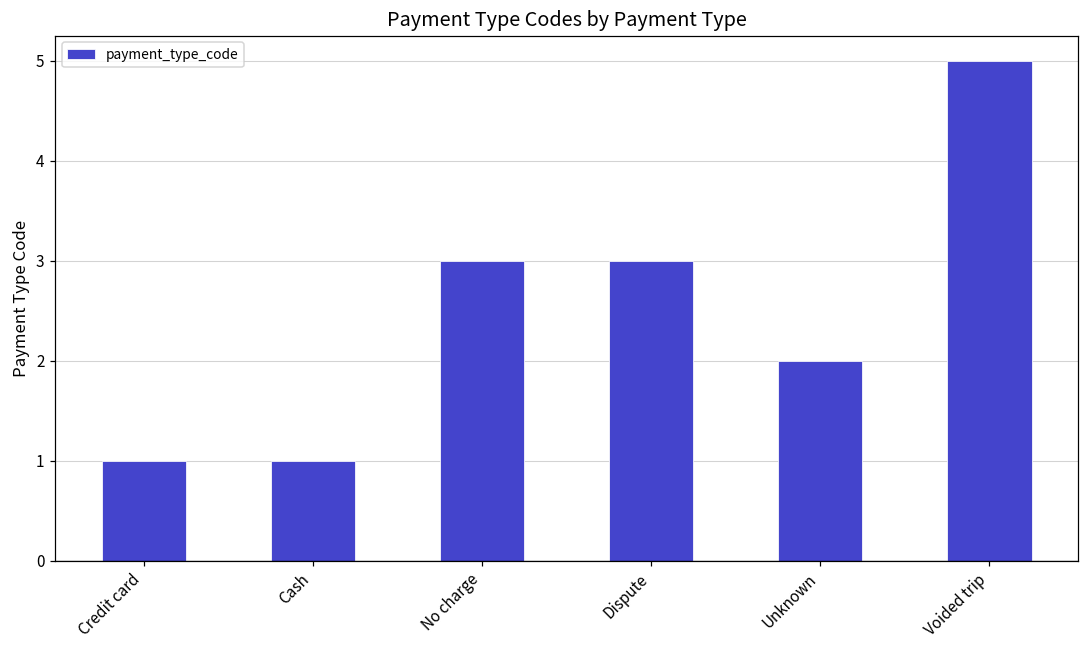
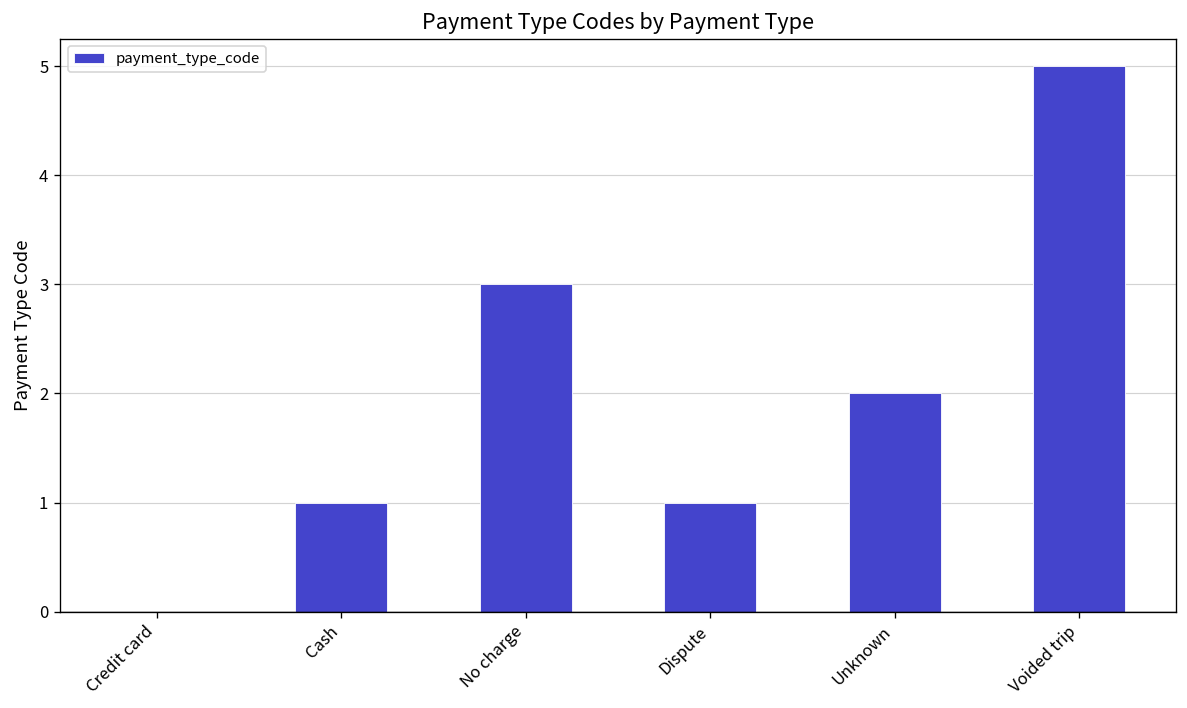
Credit card: 1 -> 0
Dispute: 3 -> 1
